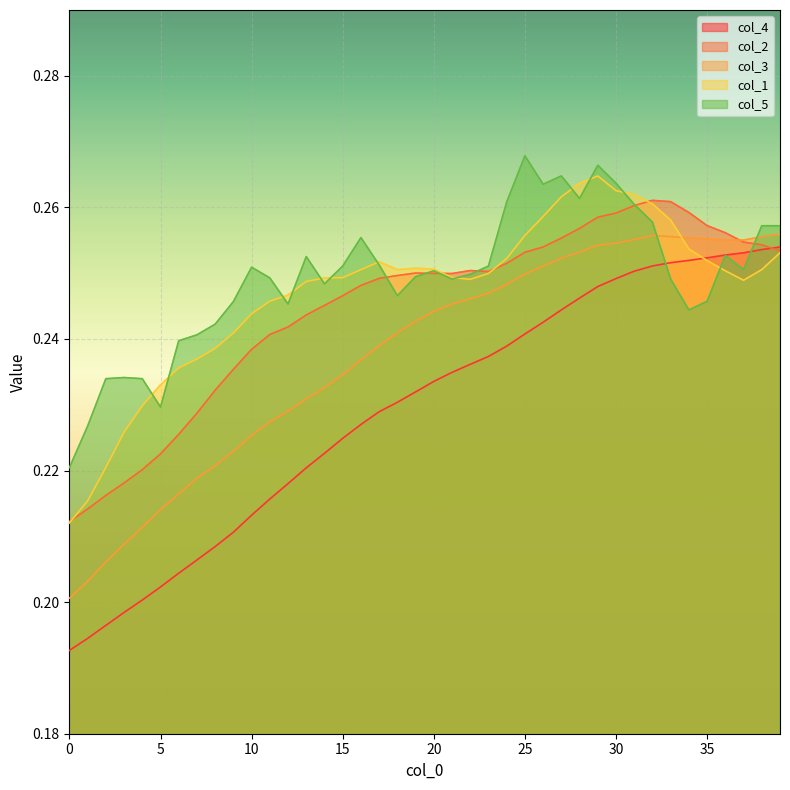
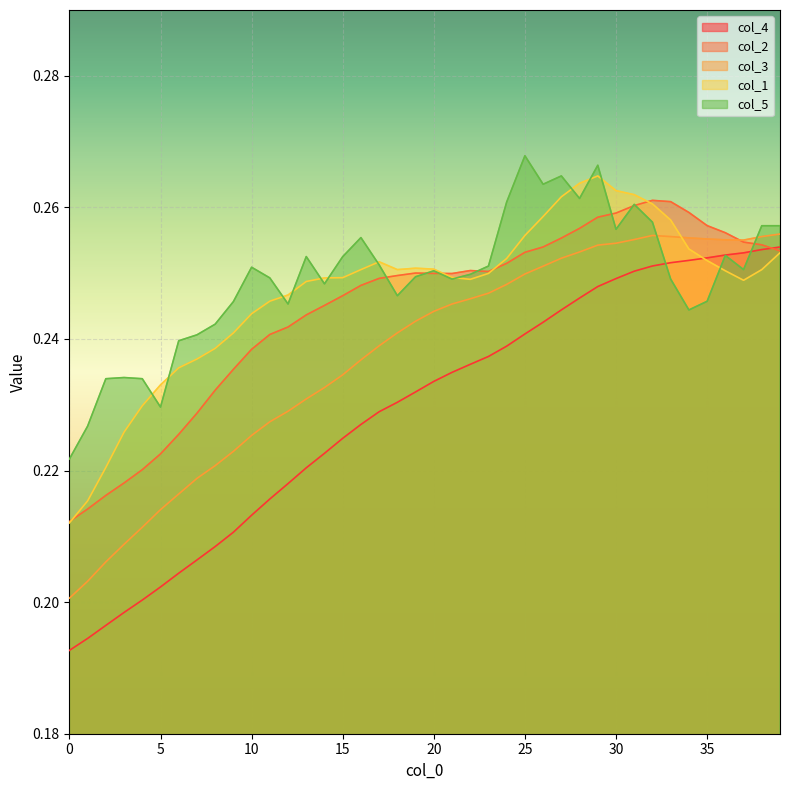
col_5, 0: 0.220 -> 0.222
col_5, 15: 0.251 -> 0.253
col_5, 30: 0.264 -> 0.257
